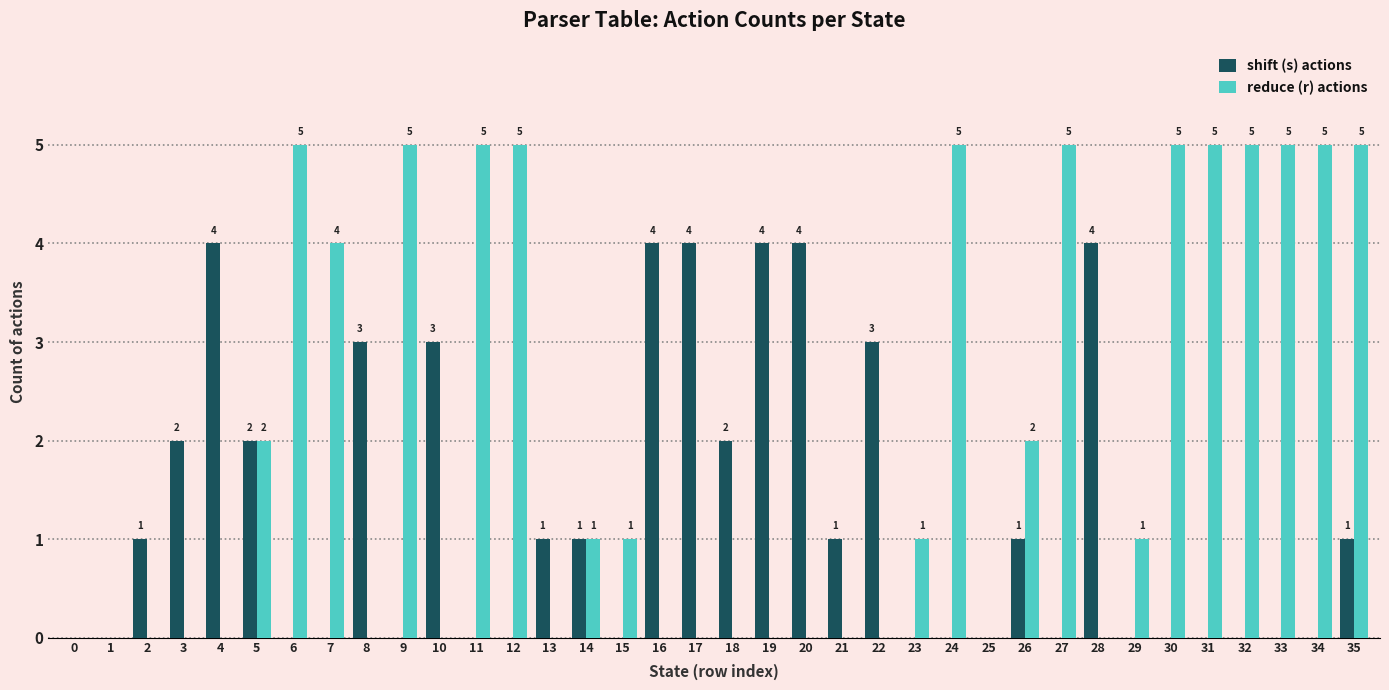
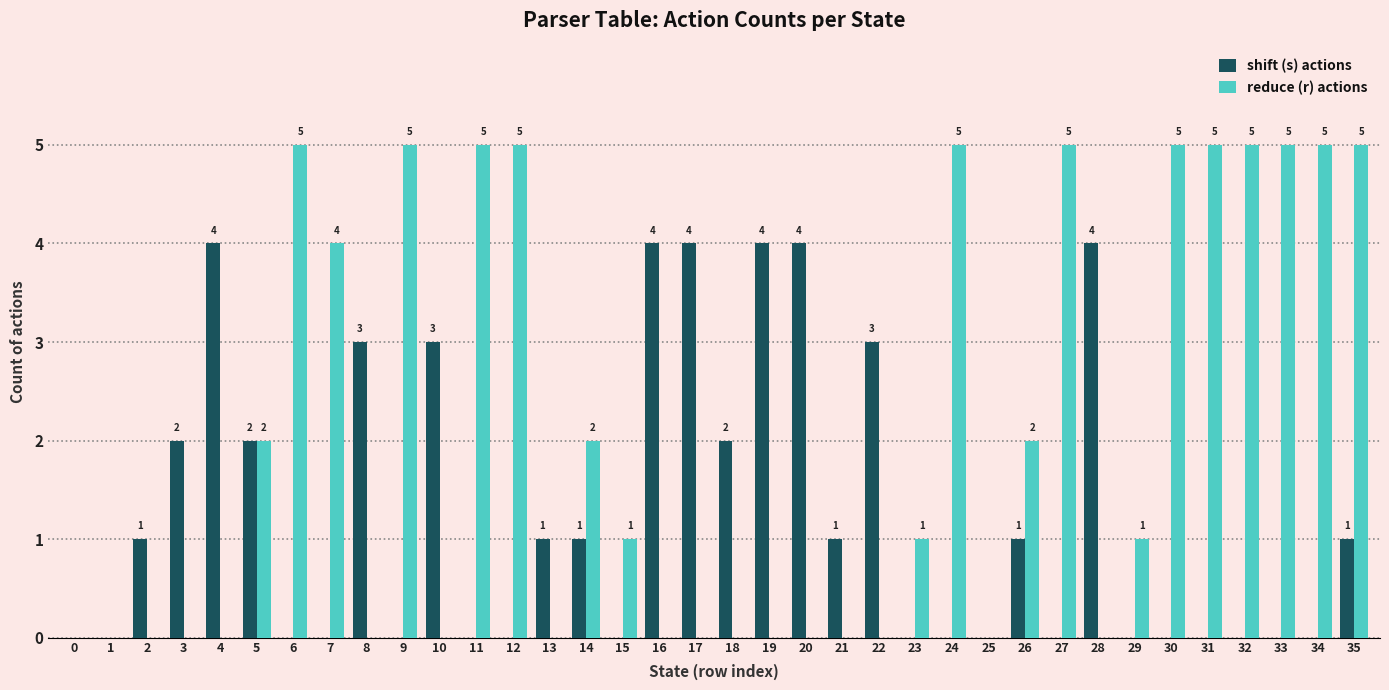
reduce (r) actions, 14: 1 -> 2
